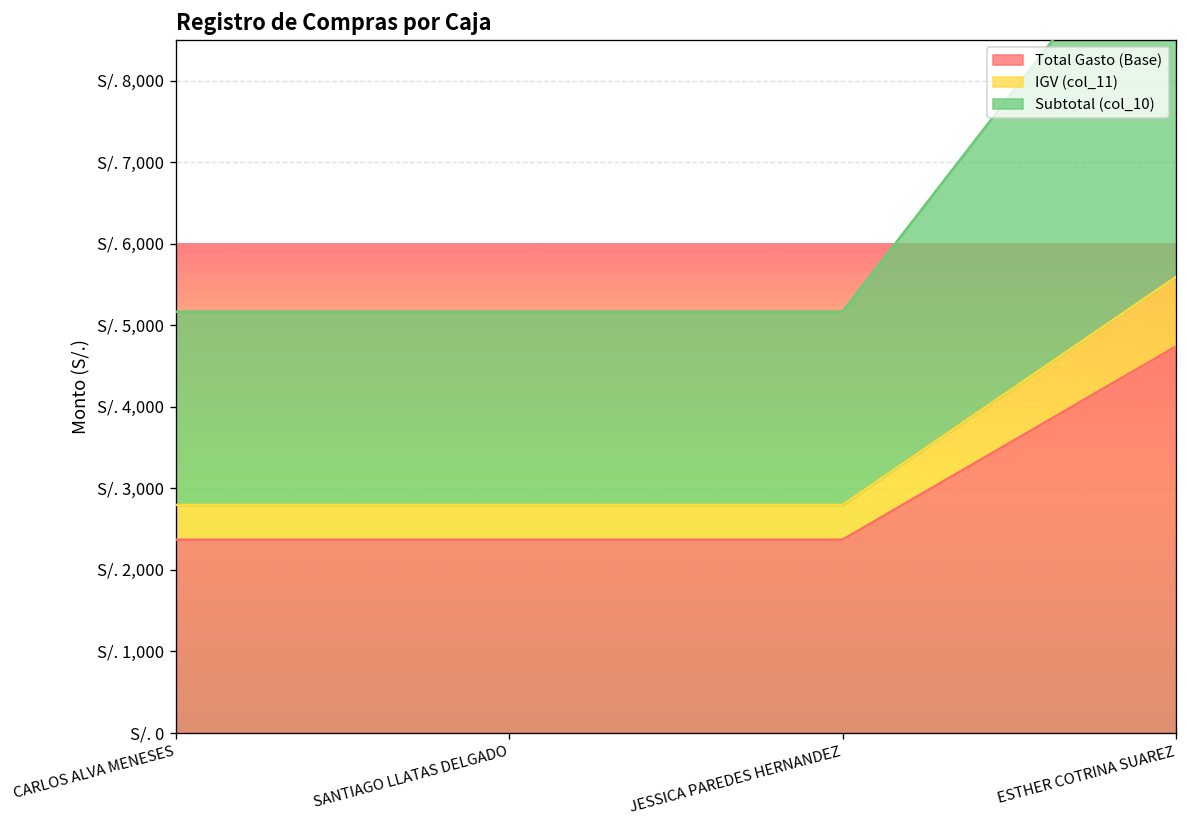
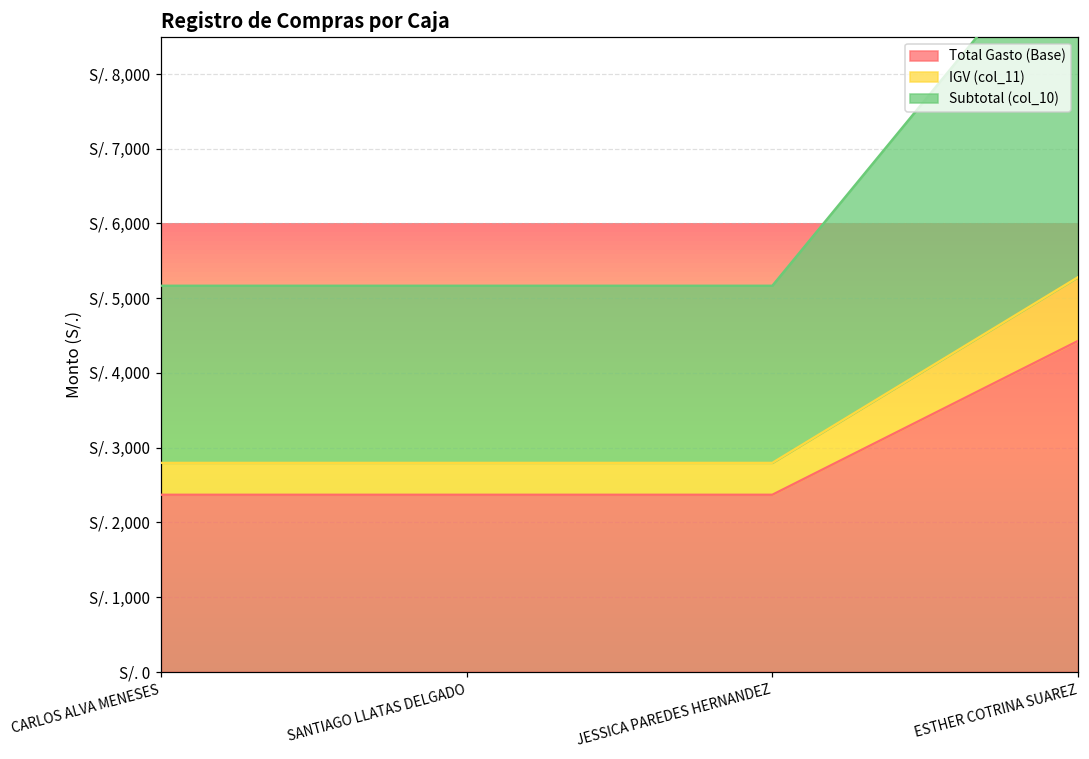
Total Gasto (Base), ESTHER COTRINA SUAREZ: S/. 4,700 -> S/. 4,400
